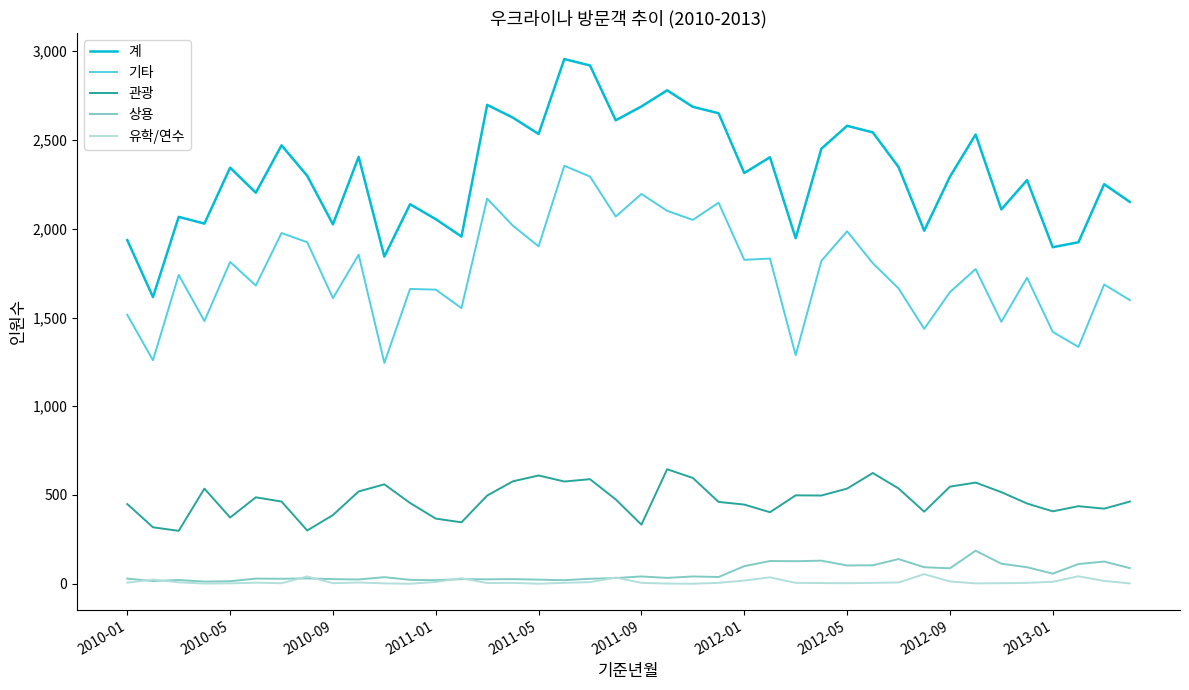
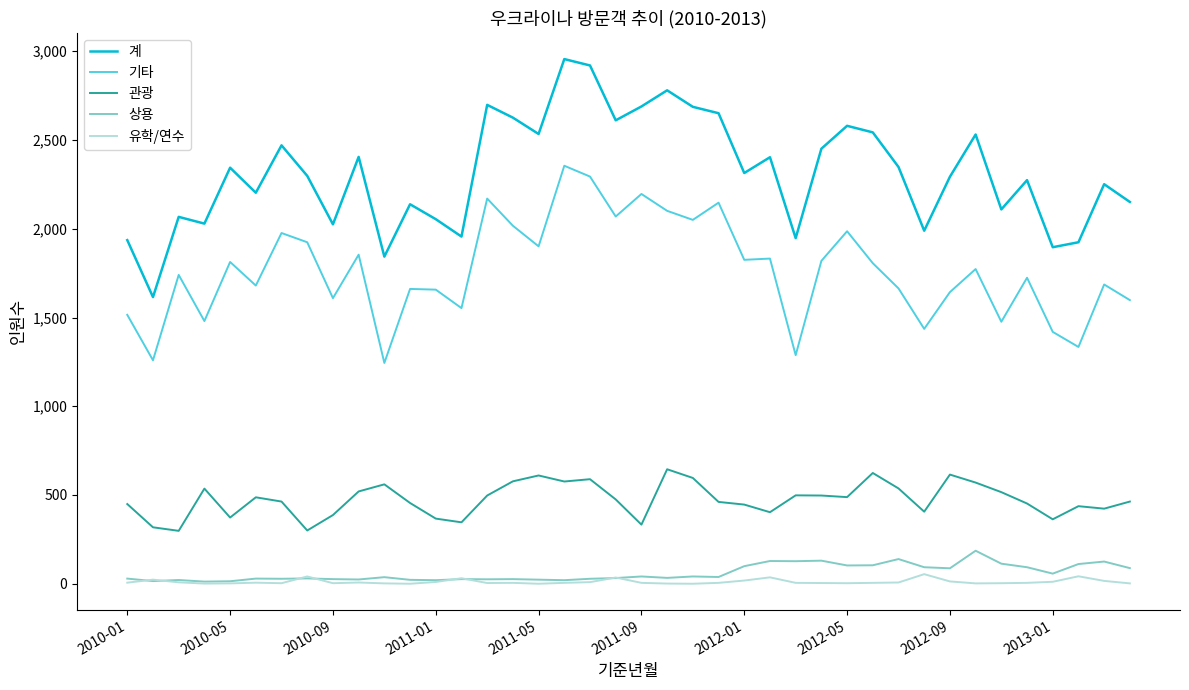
관광, 2012-05: 540 -> 490
관광, 2012-09: 550 -> 620
관광, 2013-01: 410 -> 360
